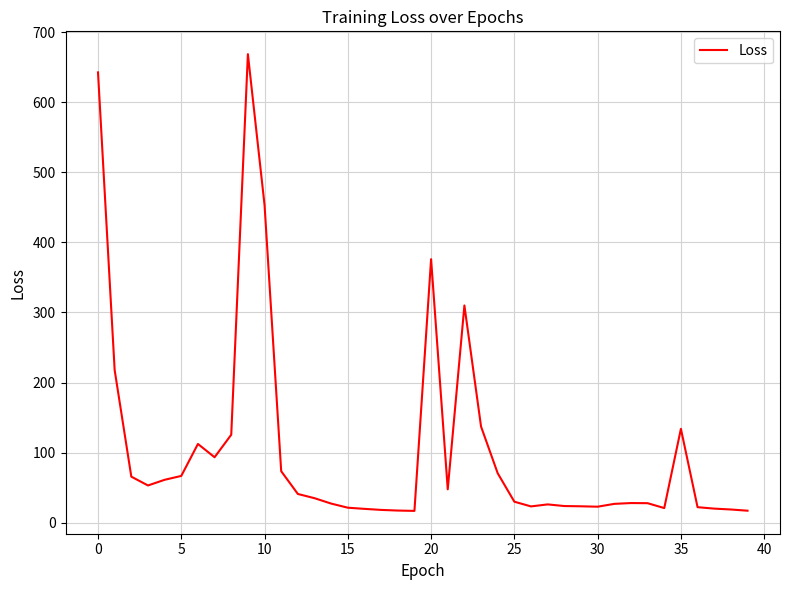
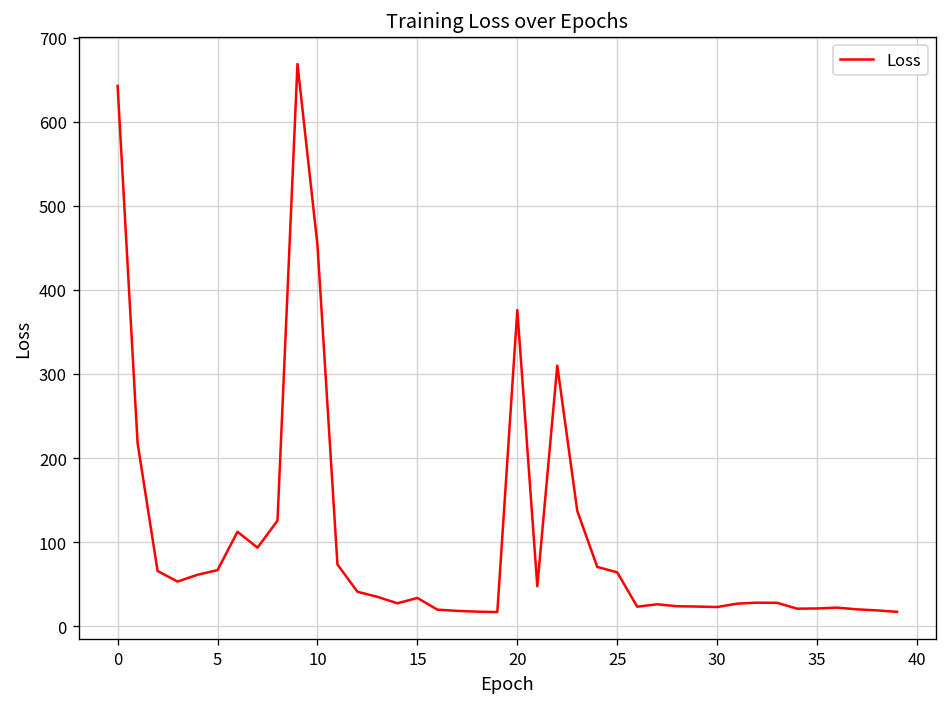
15: 20 -> 30
25: 30 -> 60
35: 130 -> 20
